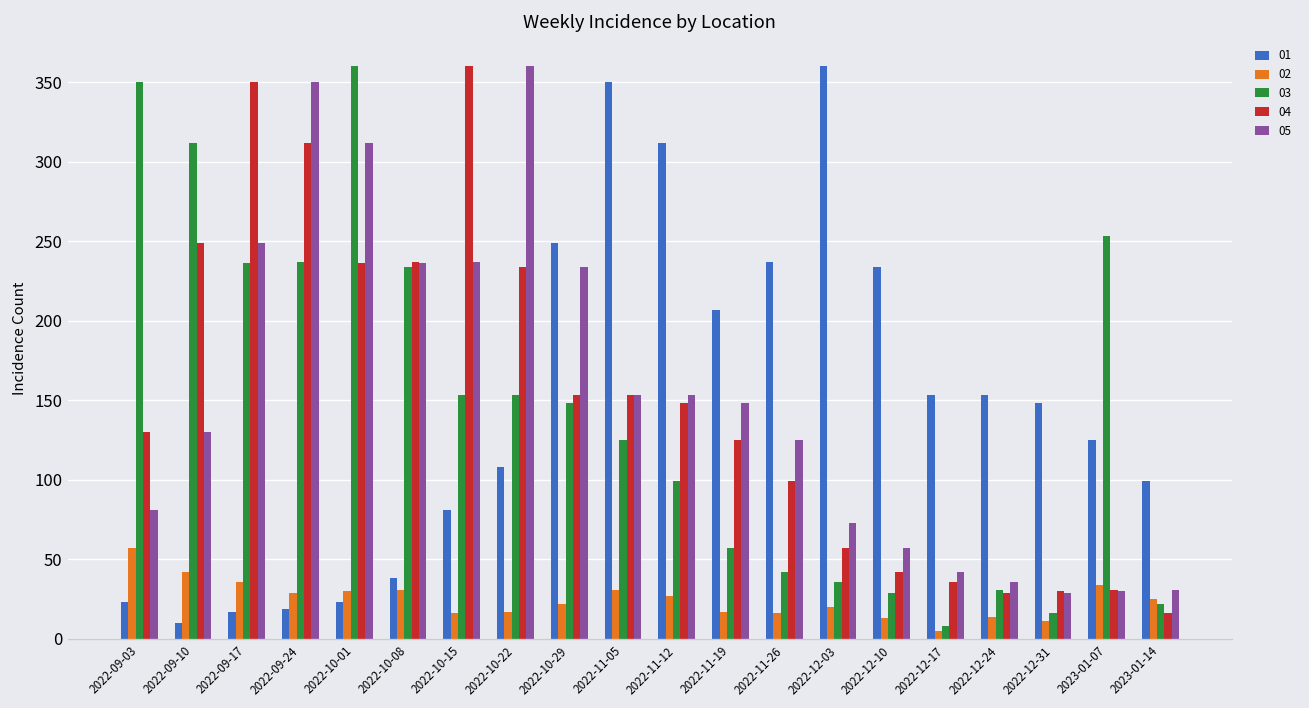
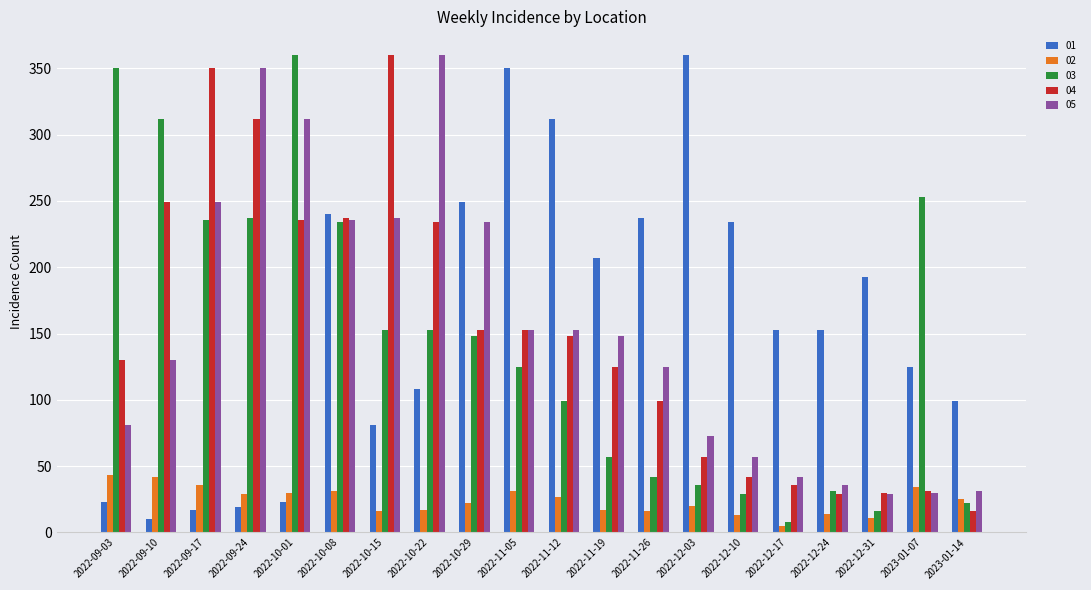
02, 2022-09-03: 57 -> 43
01, 2022-10-08: 38 -> 240
01, 2022-12-31: 148 -> 193
